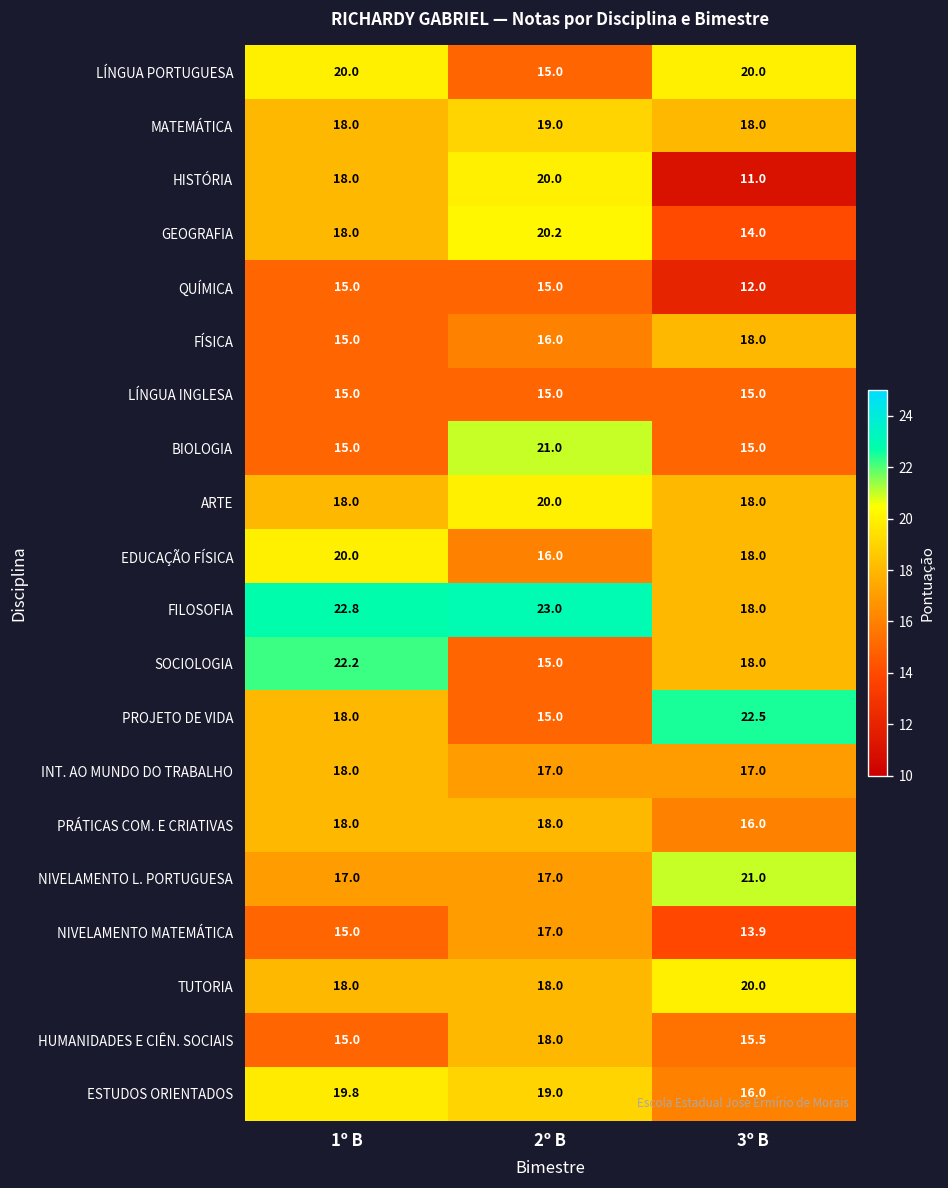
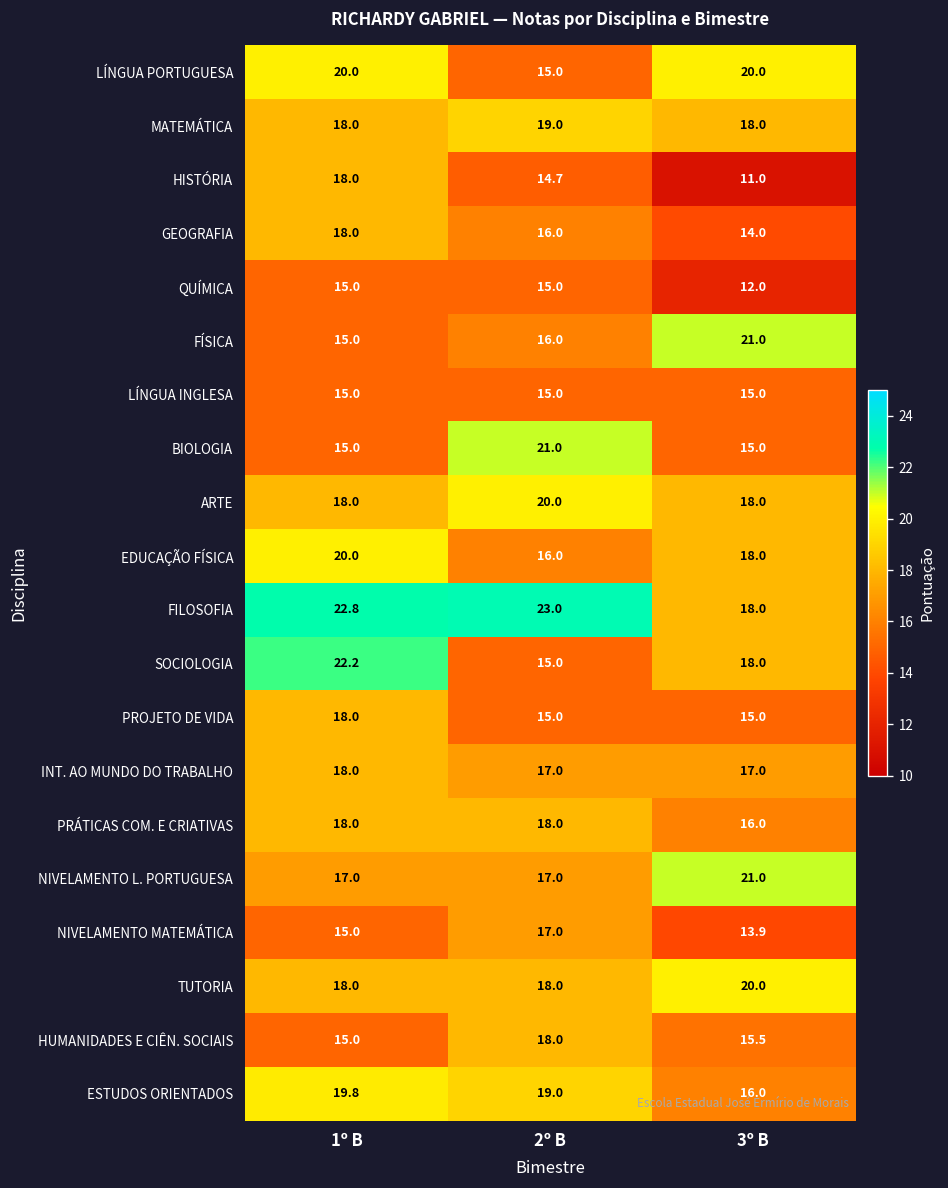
HISTÓRIA, 2º B: 20.0 -> 14.7
GEOGRAFIA, 2º B: 20.2 -> 16.0
FÍSICA, 3º B: 18.0 -> 21.0
PROJETO DE VIDA, 3º B: 22.5 -> 15.0
